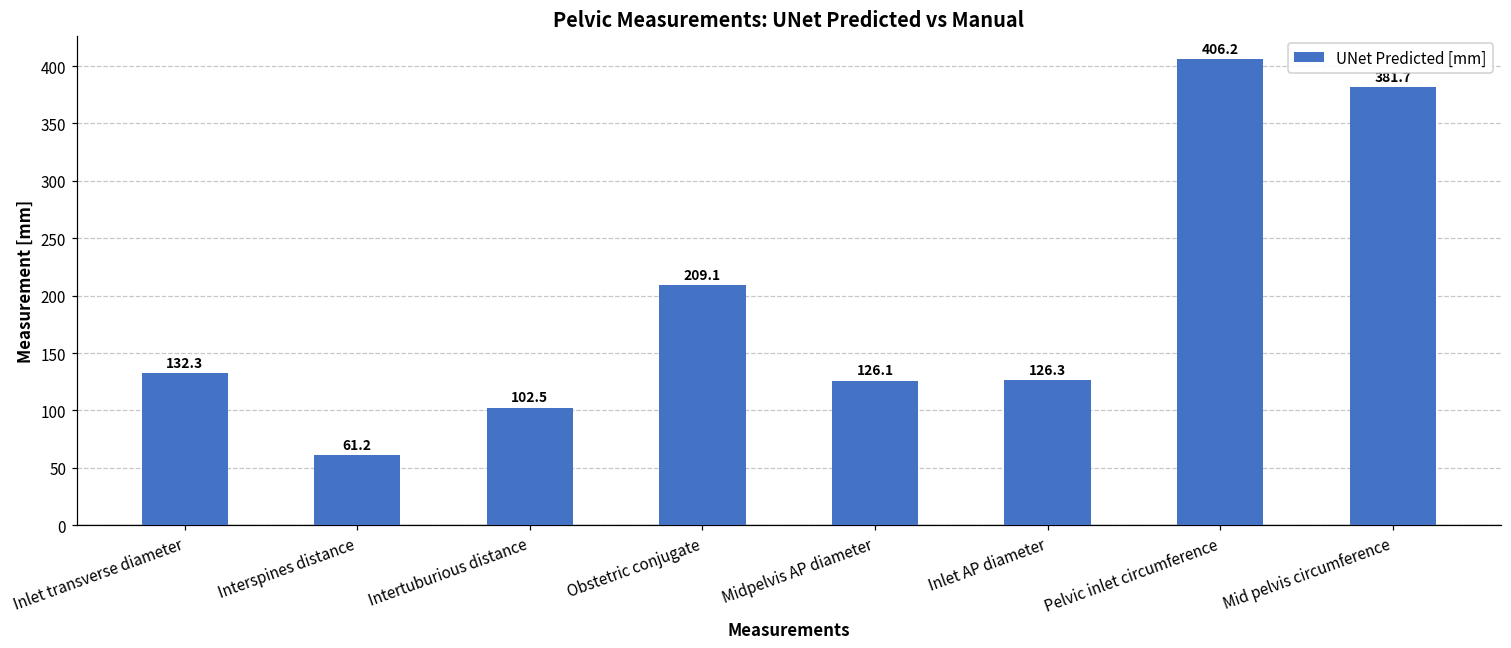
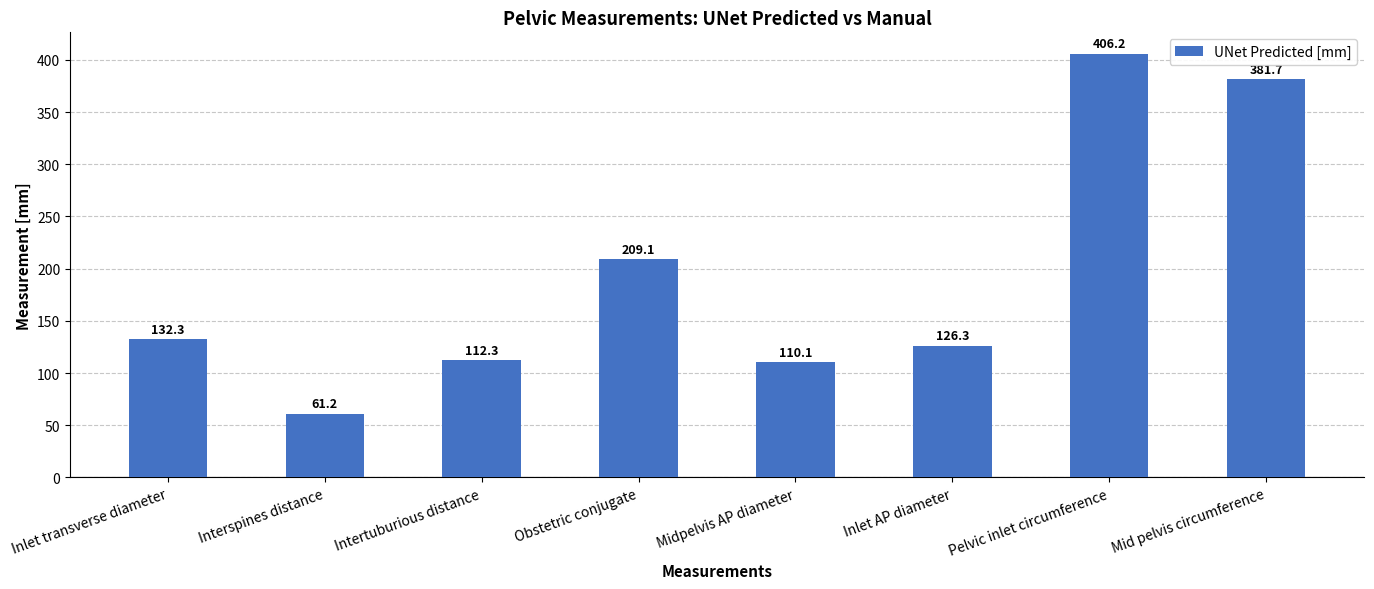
Intertuburious distance: 102.5 -> 112.3
Midpelvis AP diameter: 126.1 -> 110.1
